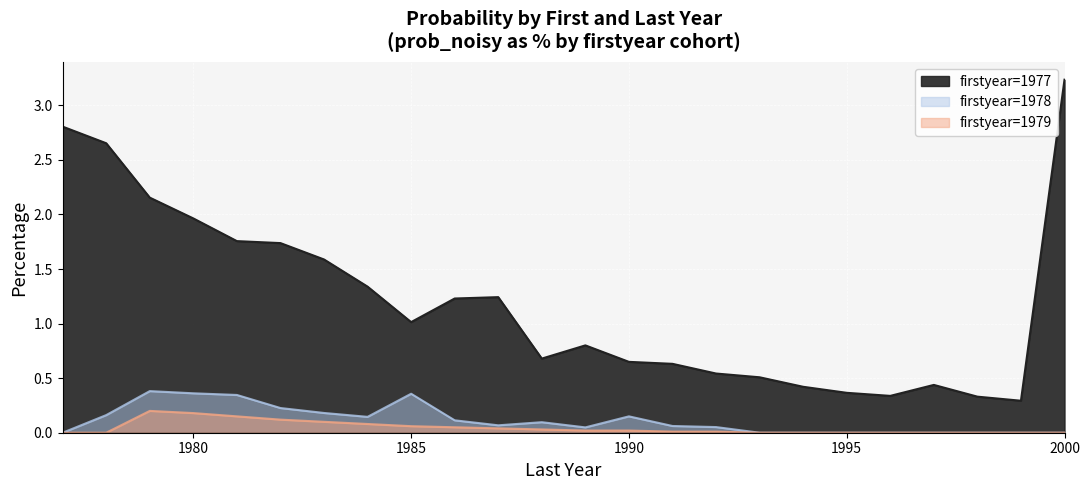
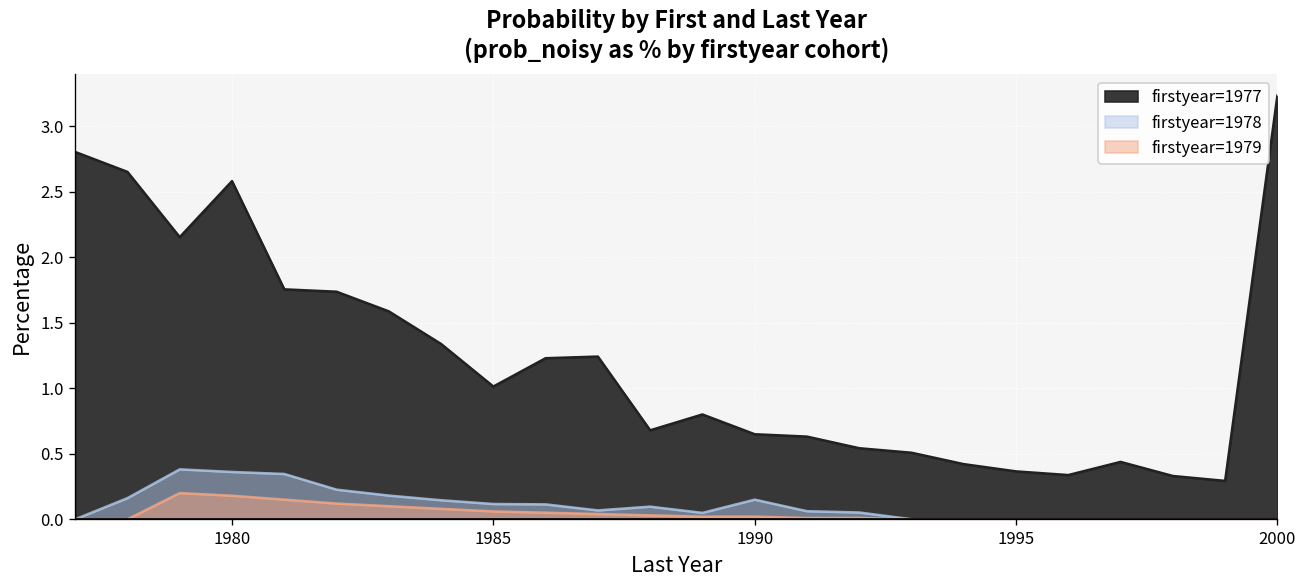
firstyear=1977, 1980: 1.96 -> 2.58
firstyear=1978, 1985: 0.36 -> 0.12
